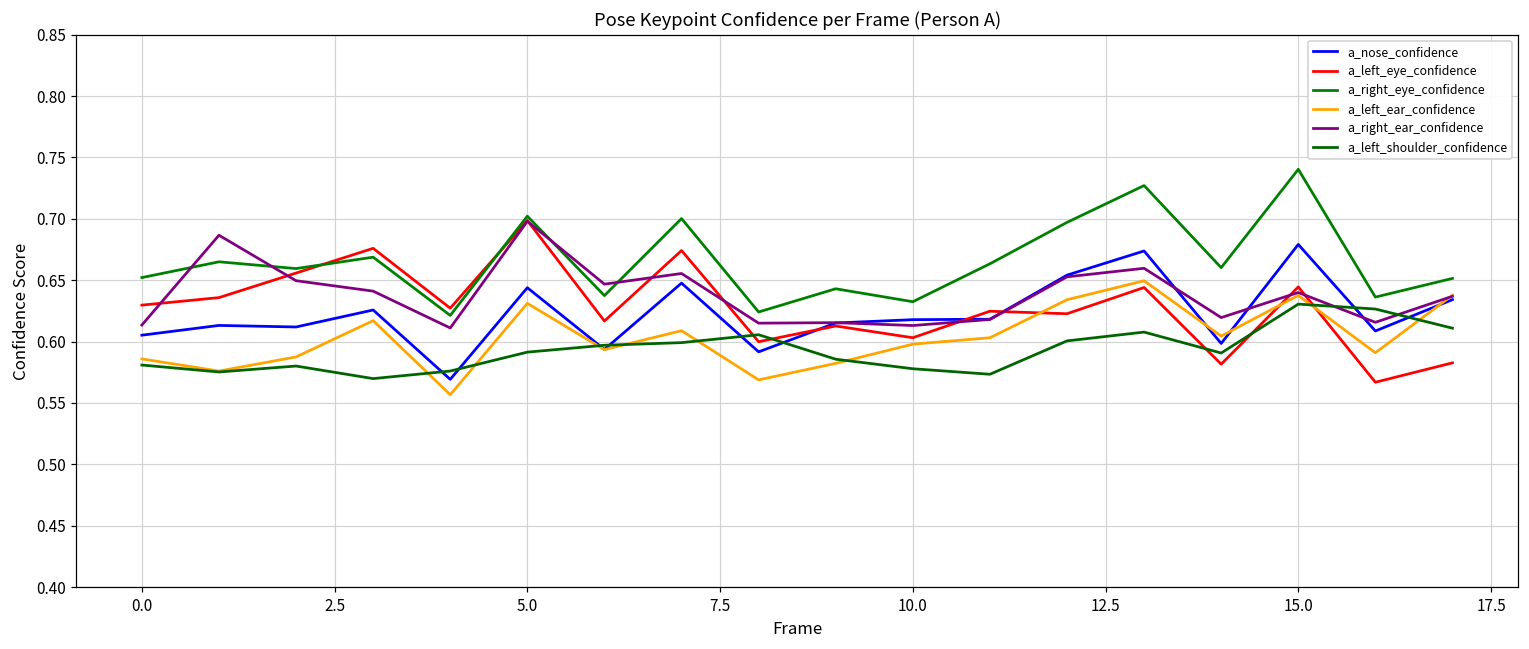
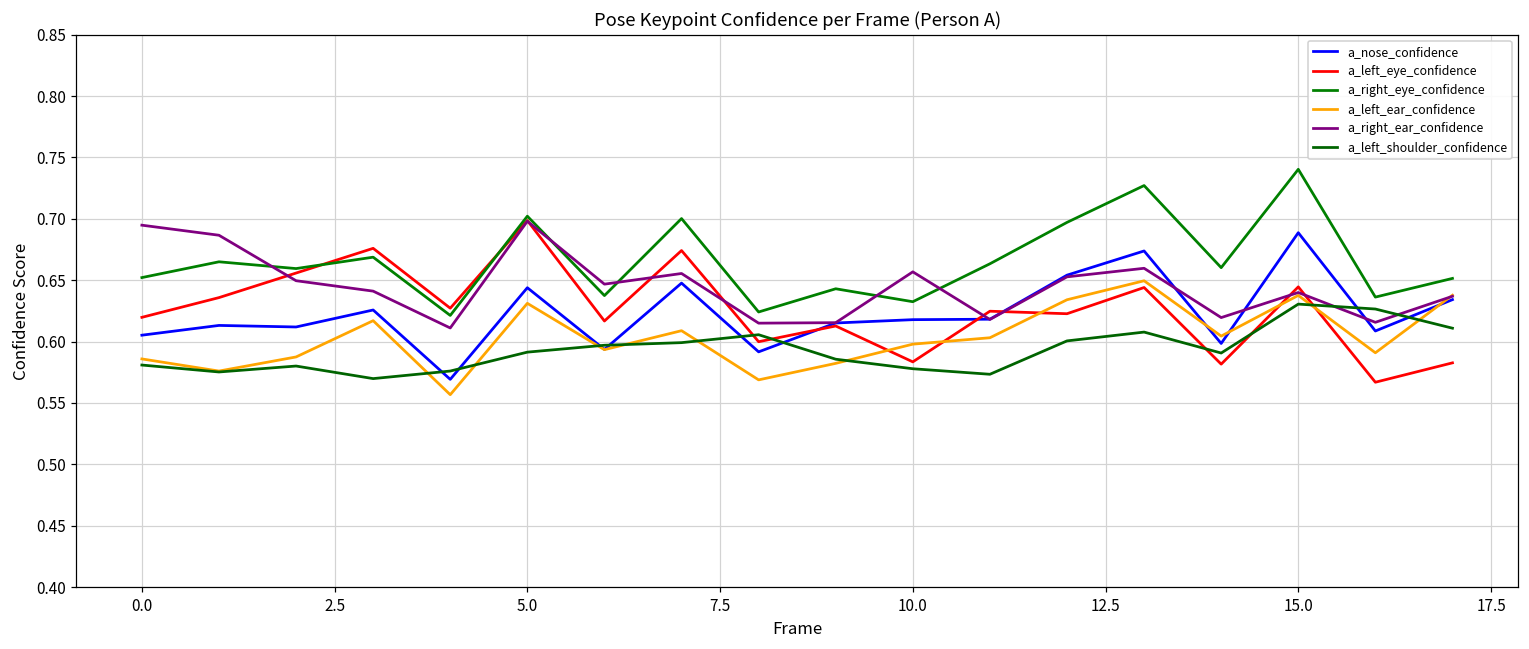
a_left_eye_confidence, 0.0: 0.630 -> 0.620
a_right_ear_confidence, 0.0: 0.613 -> 0.695
a_left_eye_confidence, 10.0: 0.603 -> 0.583
a_right_ear_confidence, 10.0: 0.613 -> 0.657
a_nose_confidence, 15.0: 0.679 -> 0.689
